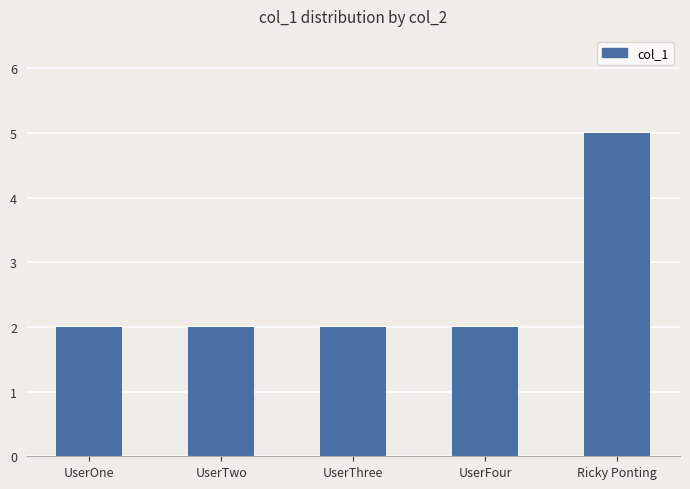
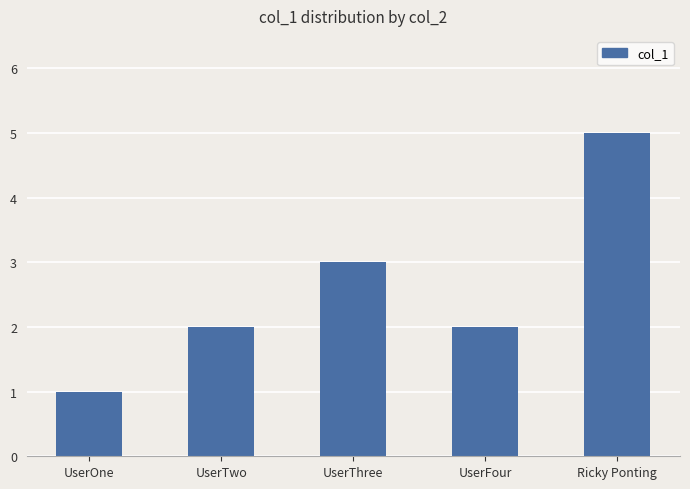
UserOne: 2 -> 1
UserThree: 2 -> 3
